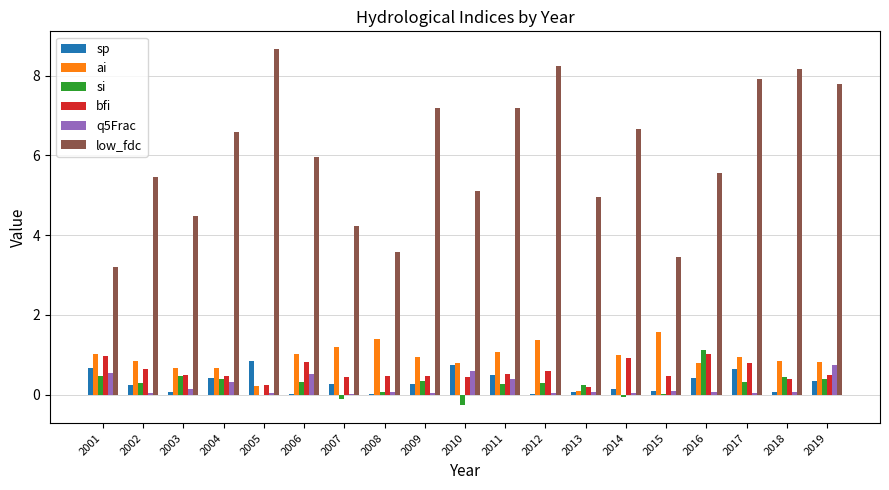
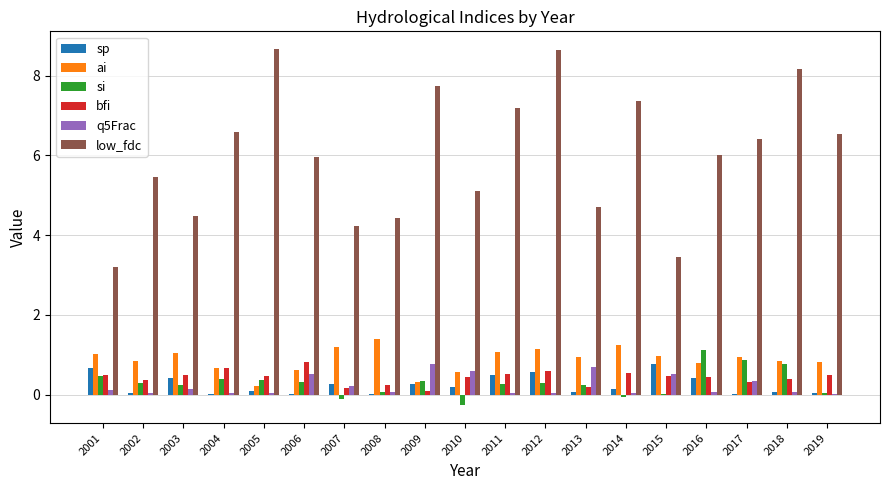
bfi, 2001: 1.0 -> 0.5
q5Frac, 2001: 0.6 -> 0.1
sp, 2002: 0.2 -> 0.0
bfi, 2002: 0.6 -> 0.4
sp, 2003: 0.1 -> 0.4
ai, 2003: 0.7 -> 1.0
si, 2003: 0.5 -> 0.2
sp, 2004: 0.4 -> 0.0
bfi, 2004: 0.5 -> 0.7
q5Frac, 2004: 0.3 -> 0.1
sp, 2005: 0.9 -> 0.1
si, 2005: 0.0 -> 0.4
bfi, 2005: 0.2 -> 0.5
ai, 2006: 1.0 -> 0.6
bfi, 2007: 0.4 -> 0.2
q5Frac, 2007: 0.0 -> 0.2
bfi, 2008: 0.5 -> 0.3
low_fdc, 2008: 3.6 -> 4.4
ai, 2009: 1.0 -> 0.3
bfi, 2009: 0.5 -> 0.1
q5Frac, 2009: 0.1 -> 0.8
low_fdc, 2009: 7.2 -> 7.7
sp, 2010: 0.8 -> 0.2
ai, 2010: 0.8 -> 0.6
q5Frac, 2011: 0.4 -> 0.1
sp, 2012: 0.0 -> 0.6
ai, 2012: 1.4 -> 1.1
low_fdc, 2012: 8.2 -> 8.6
ai, 2013: 0.1 -> 0.9
q5Frac, 2013: 0.1 -> 0.7
low_fdc, 2013: 4.9 -> 4.7
ai, 2014: 1.0 -> 1.3
bfi, 2014: 0.9 -> 0.5
low_fdc, 2014: 6.7 -> 7.4
sp, 2015: 0.1 -> 0.8
ai, 2015: 1.6 -> 1.0
q5Frac, 2015: 0.1 -> 0.5
bfi, 2016: 1.0 -> 0.4
low_fdc, 2016: 5.6 -> 6.0
sp, 2017: 0.7 -> 0.0
si, 2017: 0.3 -> 0.9
bfi, 2017: 0.8 -> 0.3
q5Frac, 2017: 0.0 -> 0.3
low_fdc, 2017: 7.9 -> 6.4
si, 2018: 0.4 -> 0.8
sp, 2019: 0.3 -> 0.0
si, 2019: 0.4 -> 0.0
q5Frac, 2019: 0.8 -> 0.0
low_fdc, 2019: 7.8 -> 6.5
